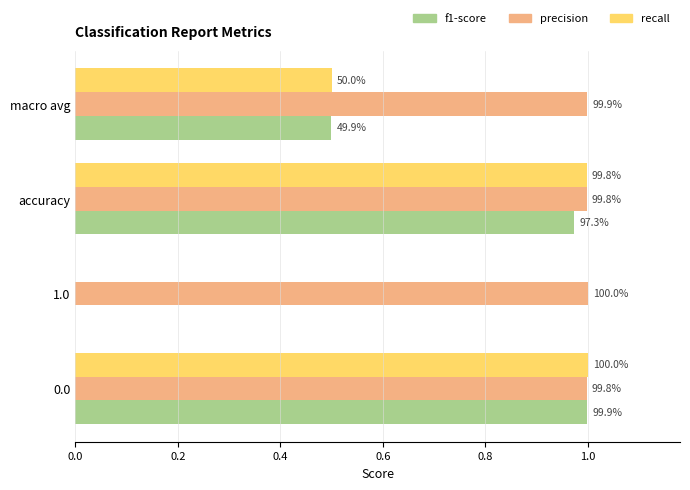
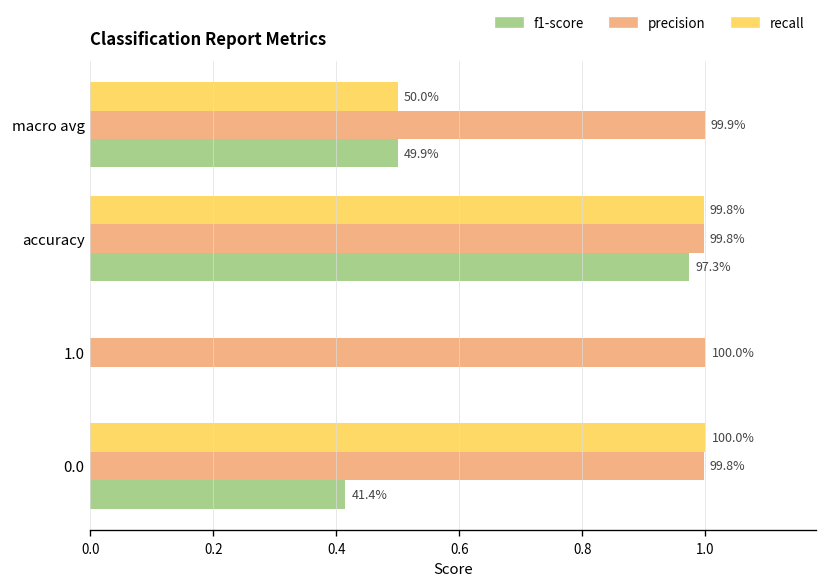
f1-score, 0.0: 99.9% -> 41.4%
